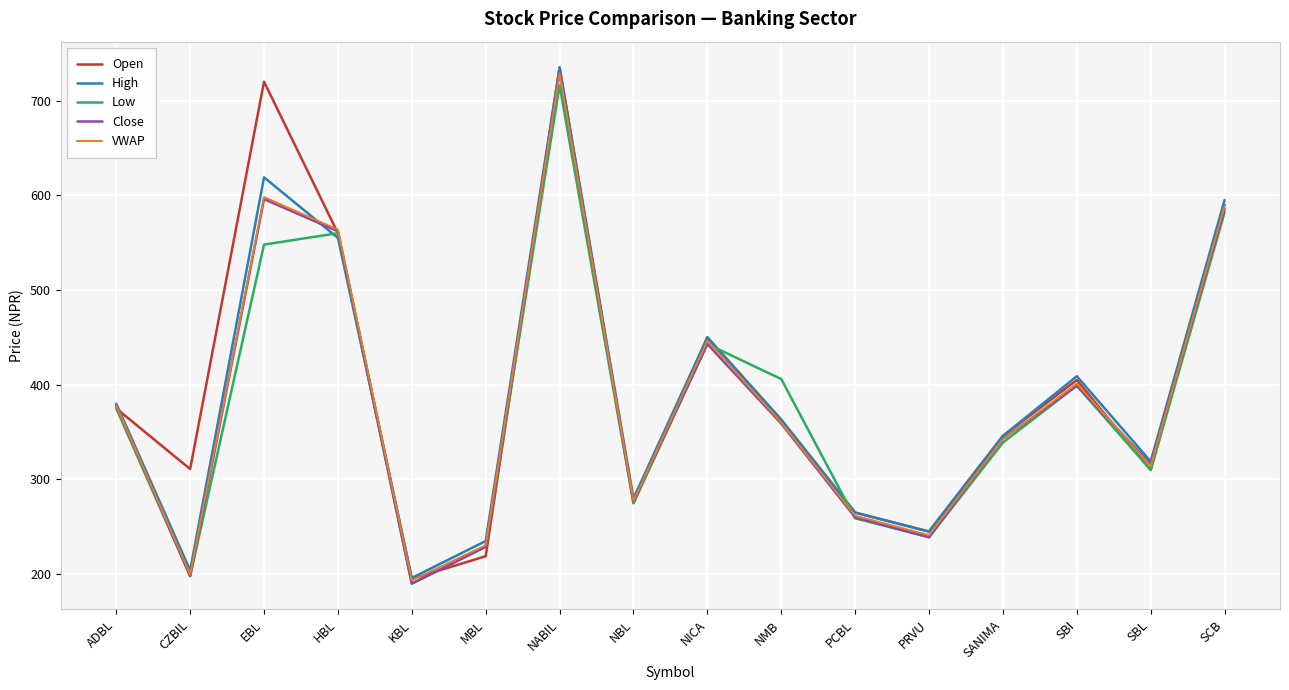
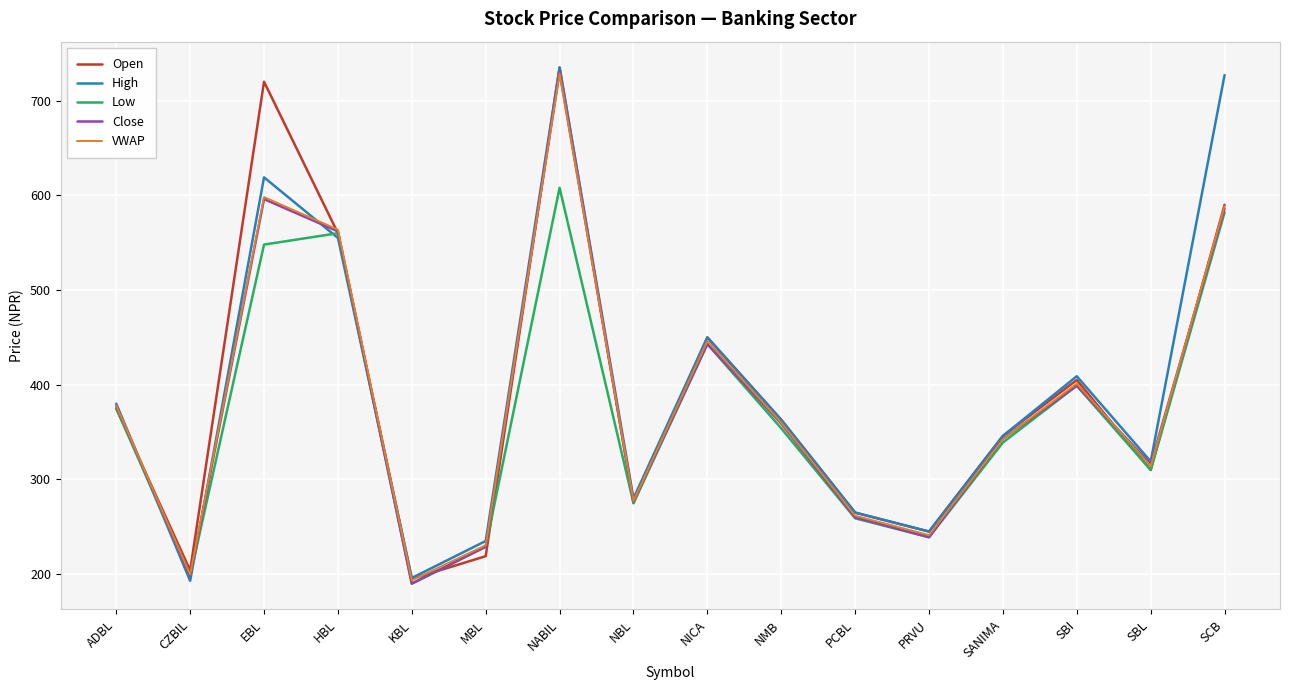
Open, CZBIL: 310 -> 200
High, CZBIL: 200 -> 190
Low, NABIL: 720 -> 610
Low, NMB: 410 -> 350
High, SCB: 600 -> 730
